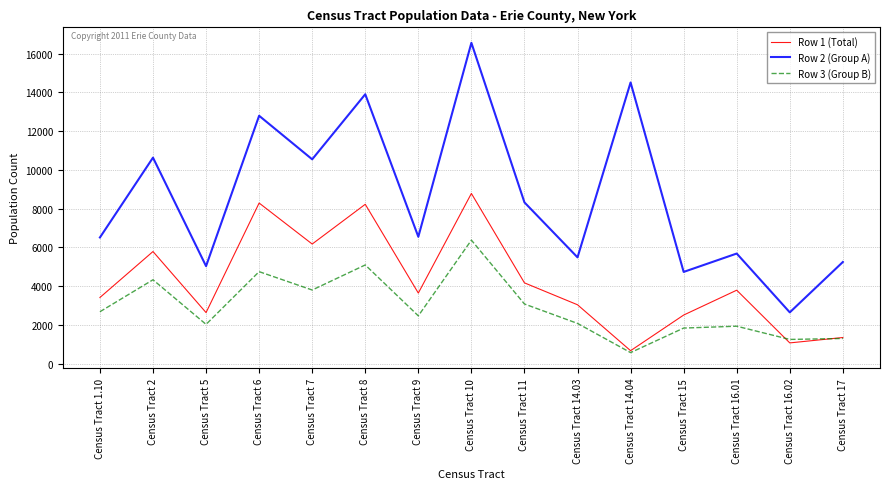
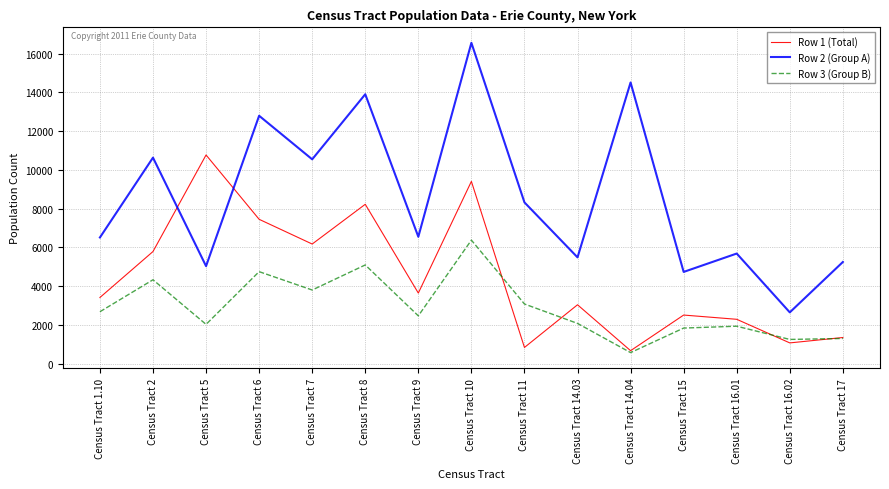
Row 1 (Total), Census Tract 5: 2600 -> 10800
Row 1 (Total), Census Tract 6: 8300 -> 7500
Row 1 (Total), Census Tract 10: 8800 -> 9400
Row 1 (Total), Census Tract 11: 4200 -> 800
Row 1 (Total), Census Tract 16.01: 3800 -> 2300
